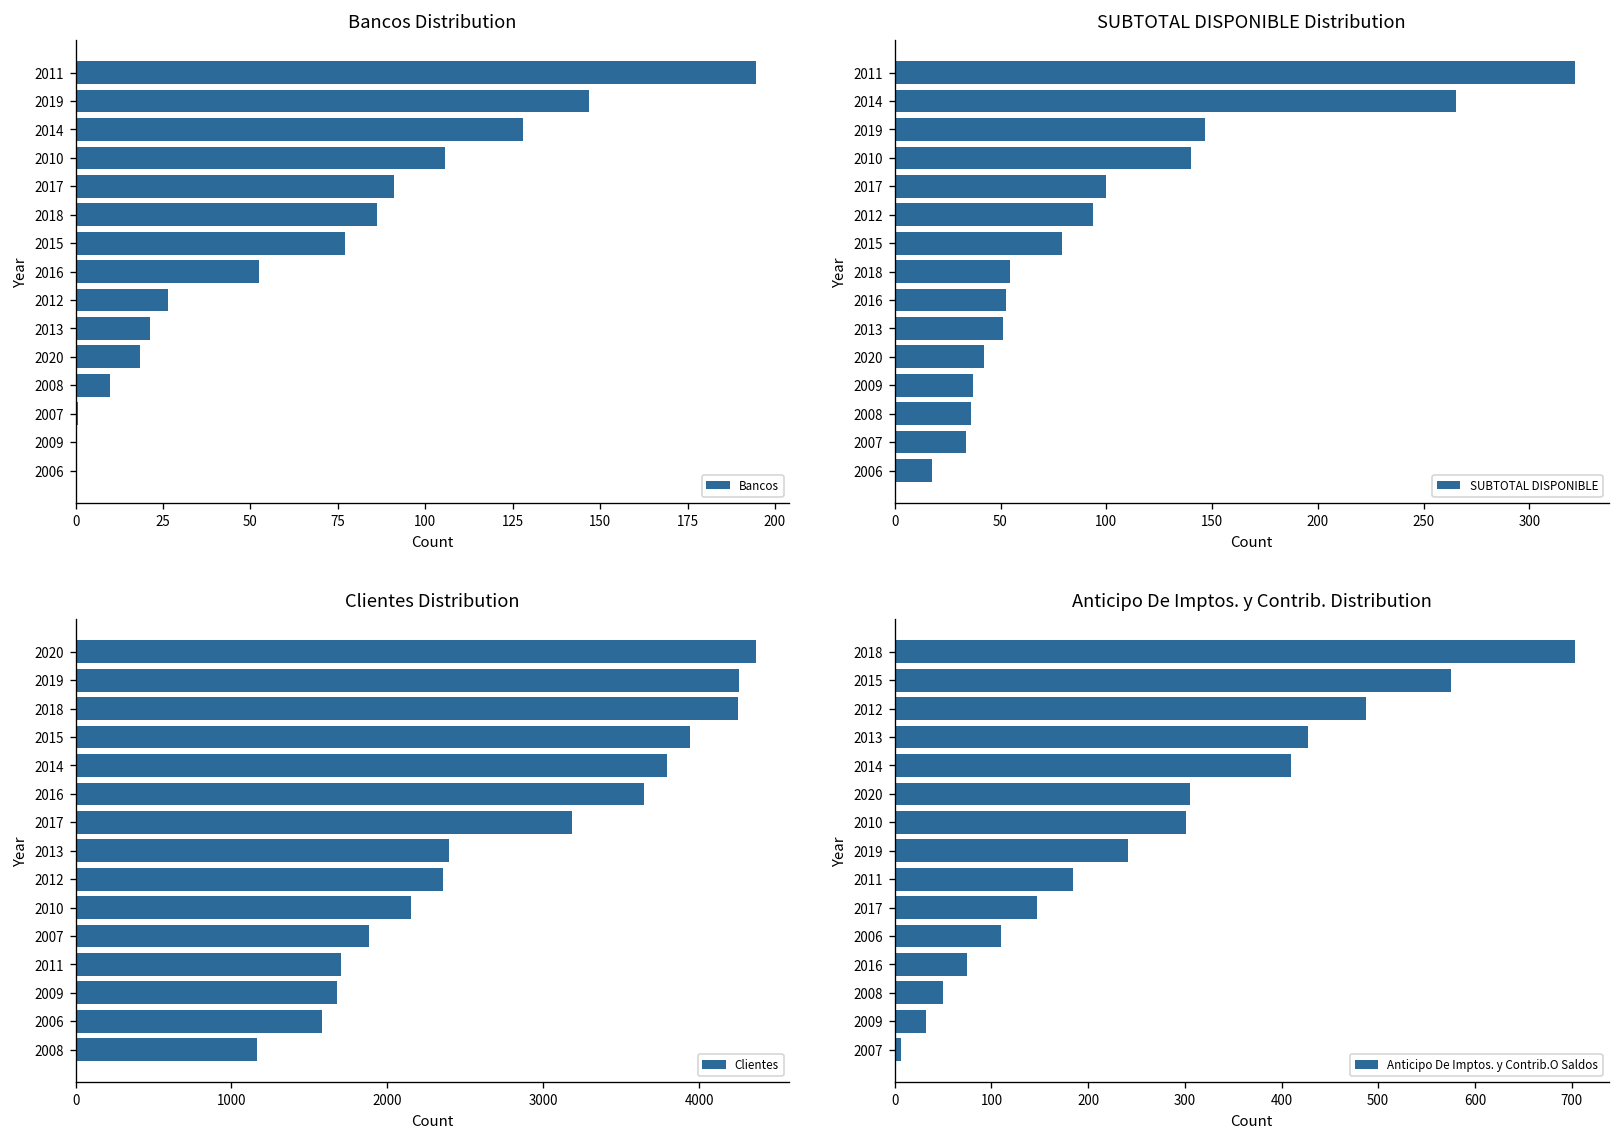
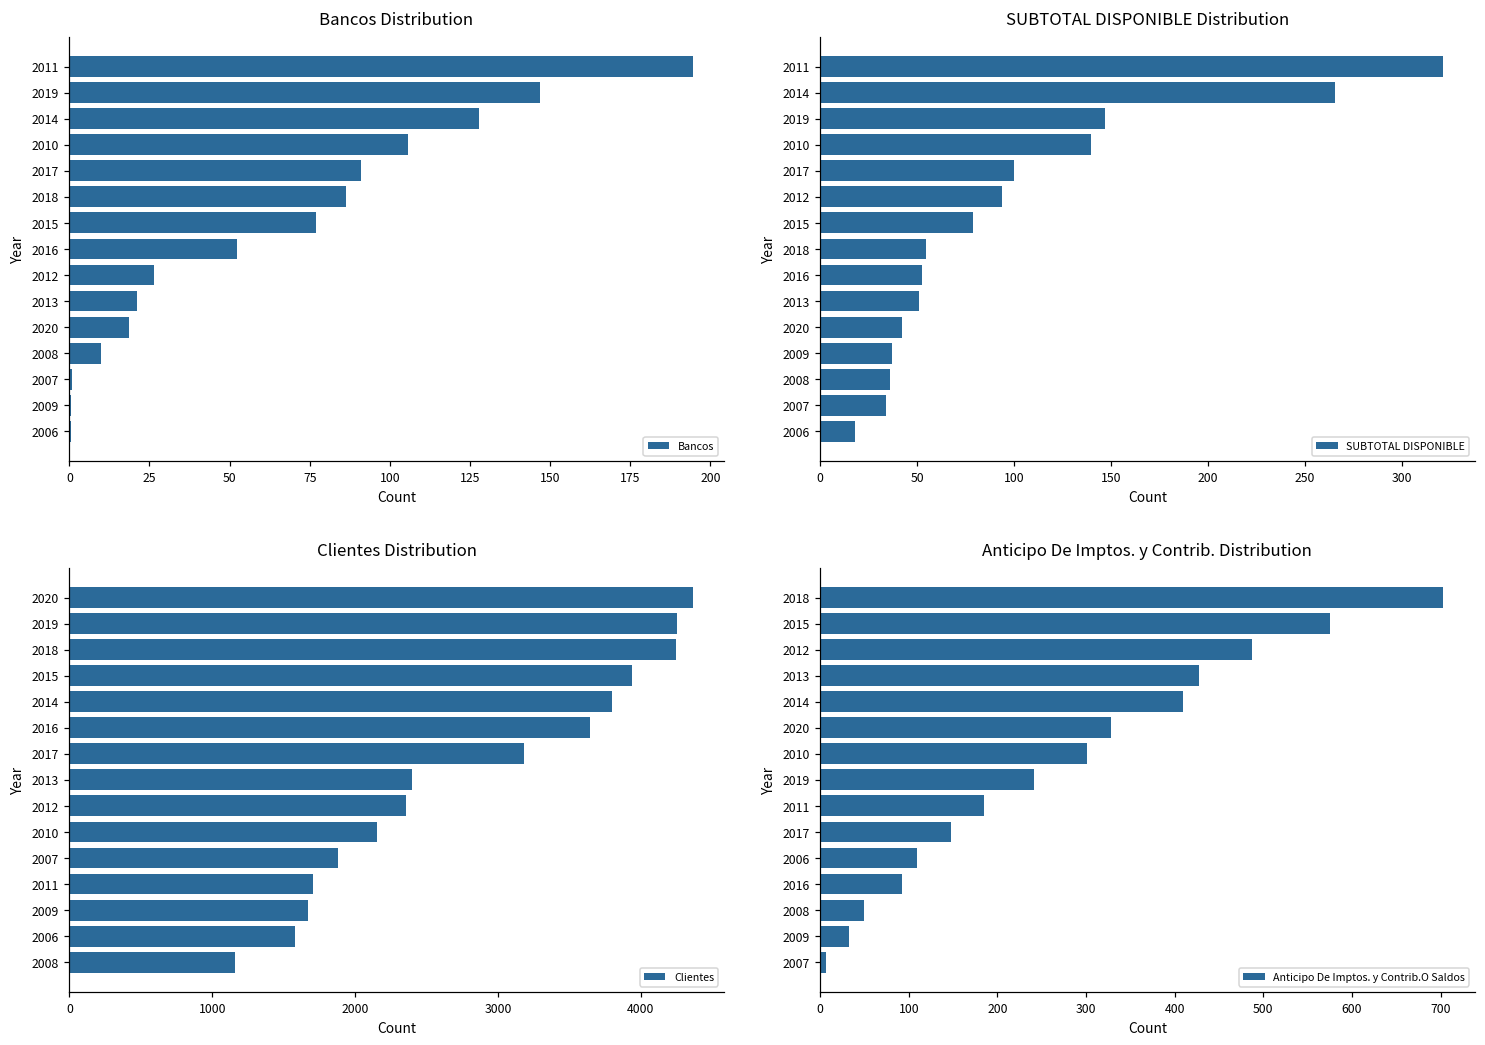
Anticipo De Imptos. y Contrib. Distribution, 2020: 300 -> 330
Anticipo De Imptos. y Contrib. Distribution, 2016: 80 -> 90
